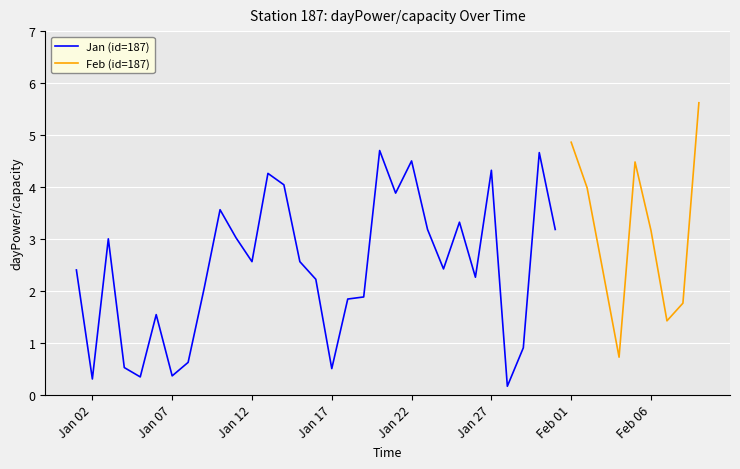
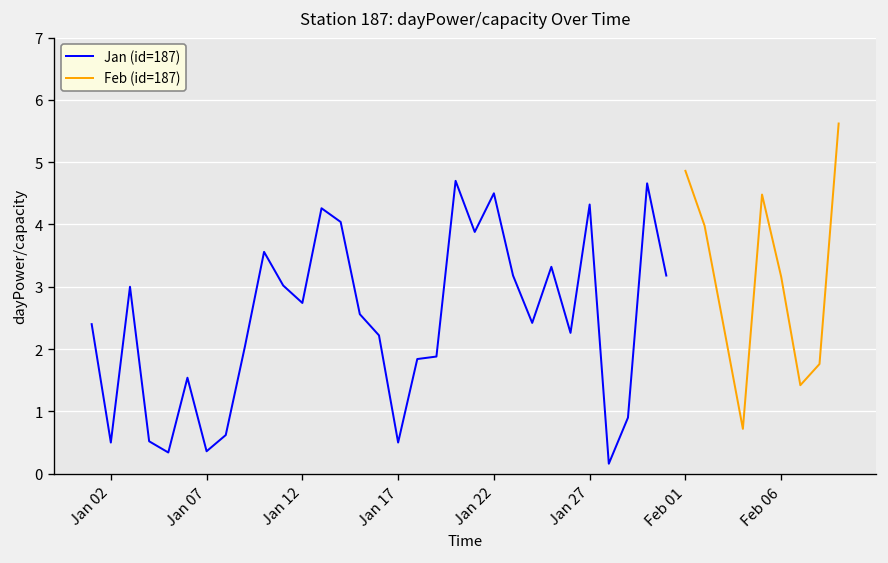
Jan (id=187), Jan 02: 0.3 -> 0.5
Jan (id=187), Jan 12: 2.6 -> 2.7
